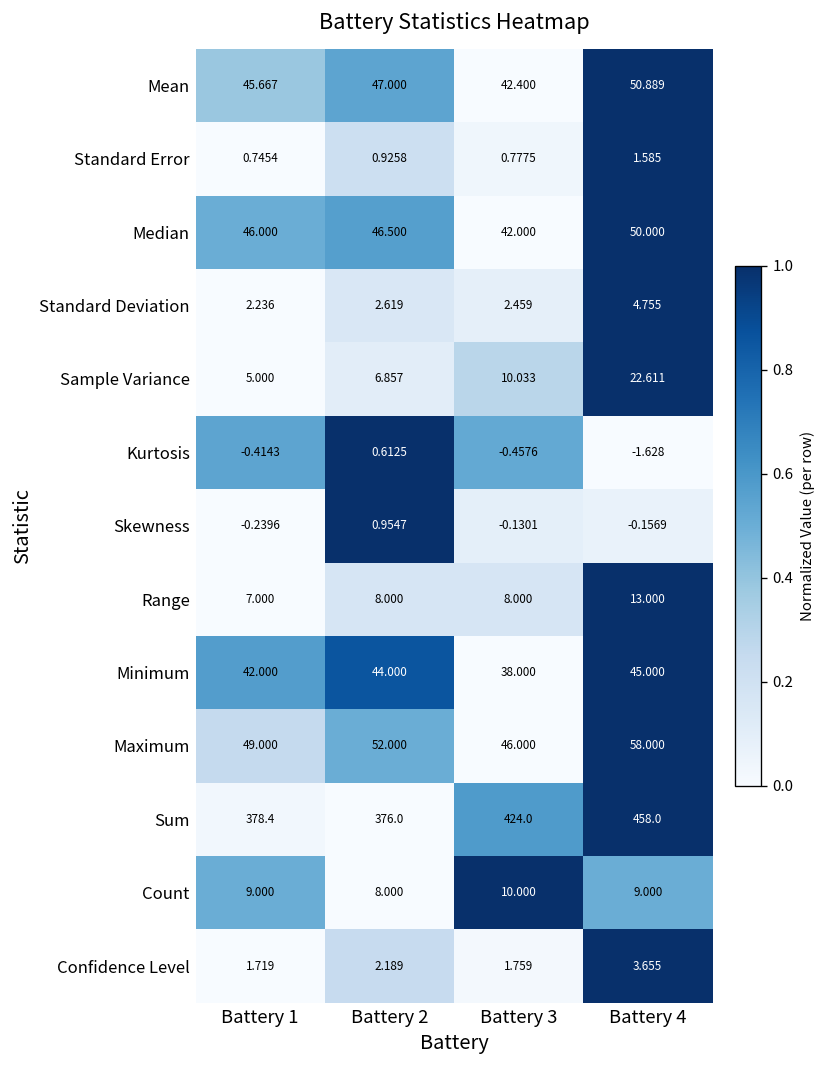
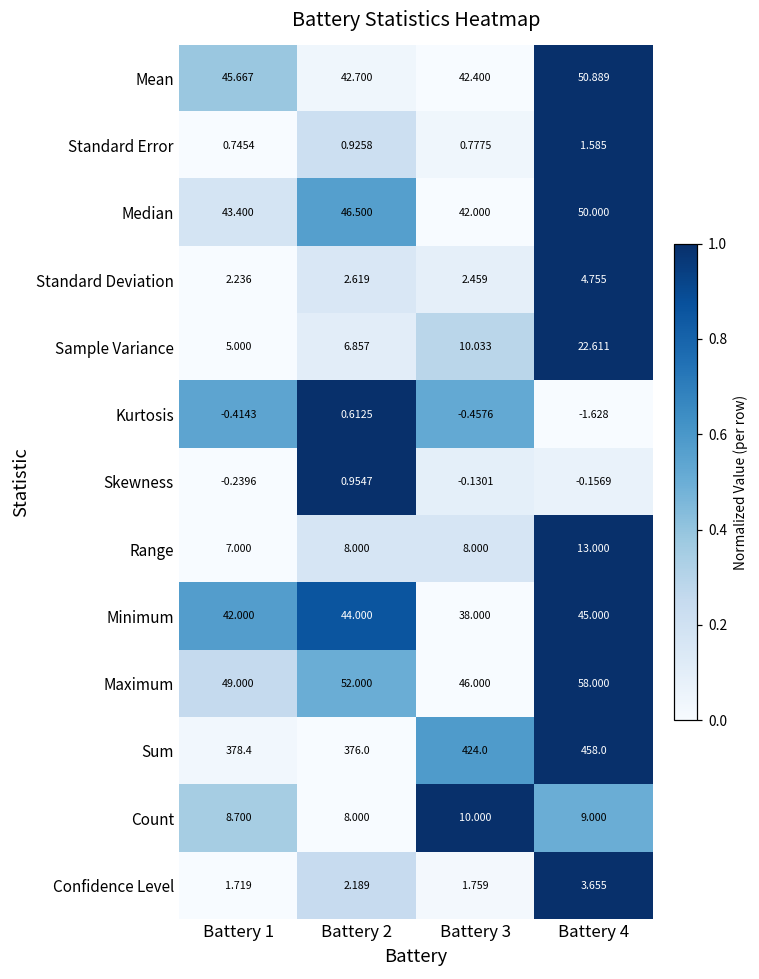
Mean, Battery 2: 47.000 -> 42.700
Median, Battery 1: 46.000 -> 43.400
Count, Battery 1: 9.000 -> 8.700
